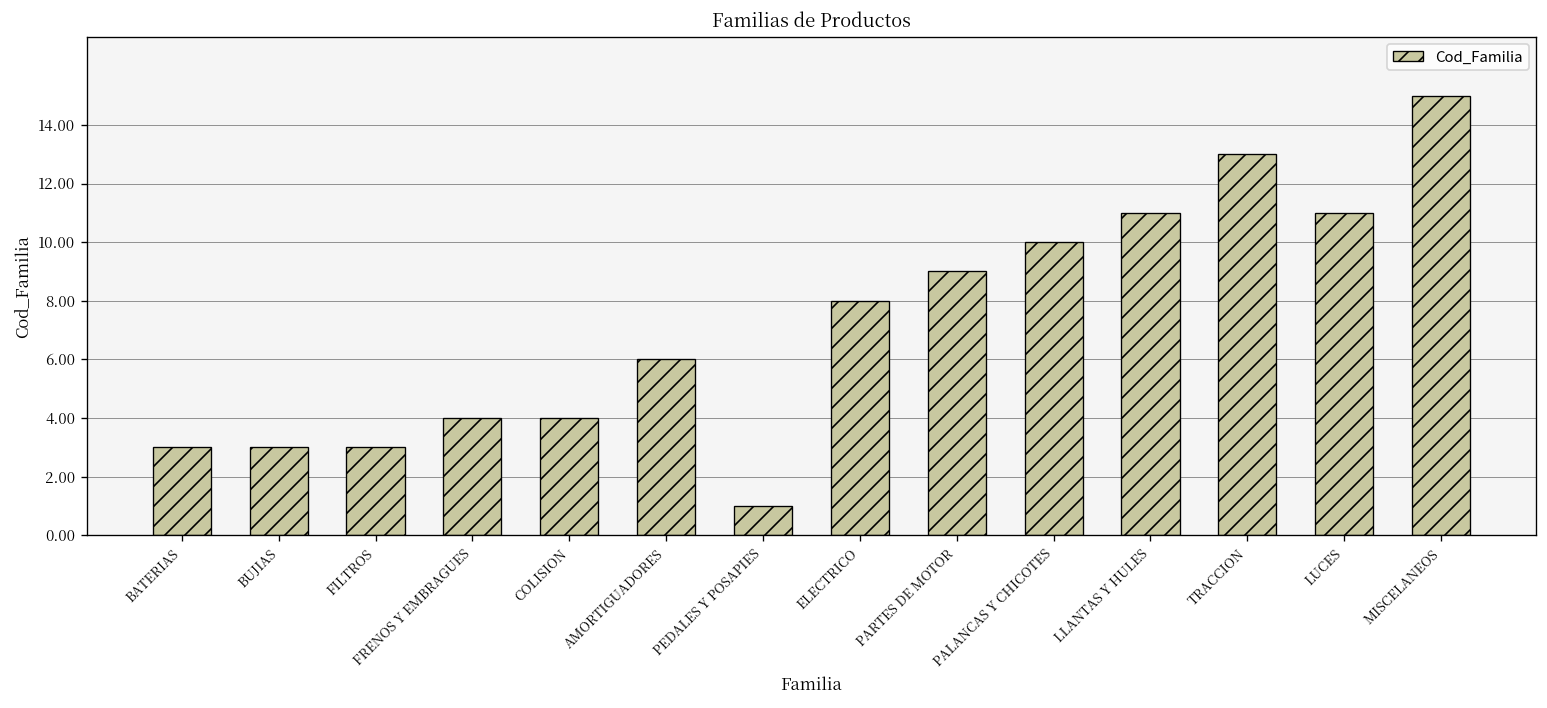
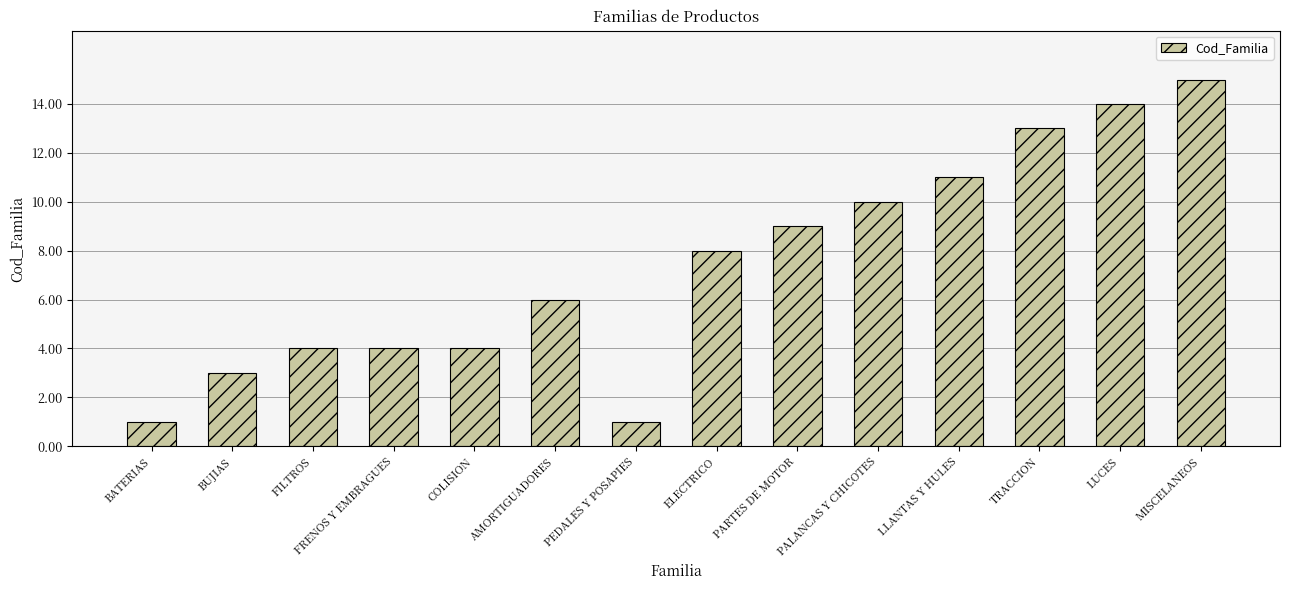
BATERIAS: 3 -> 1
FILTROS: 3 -> 4
LUCES: 11 -> 14
